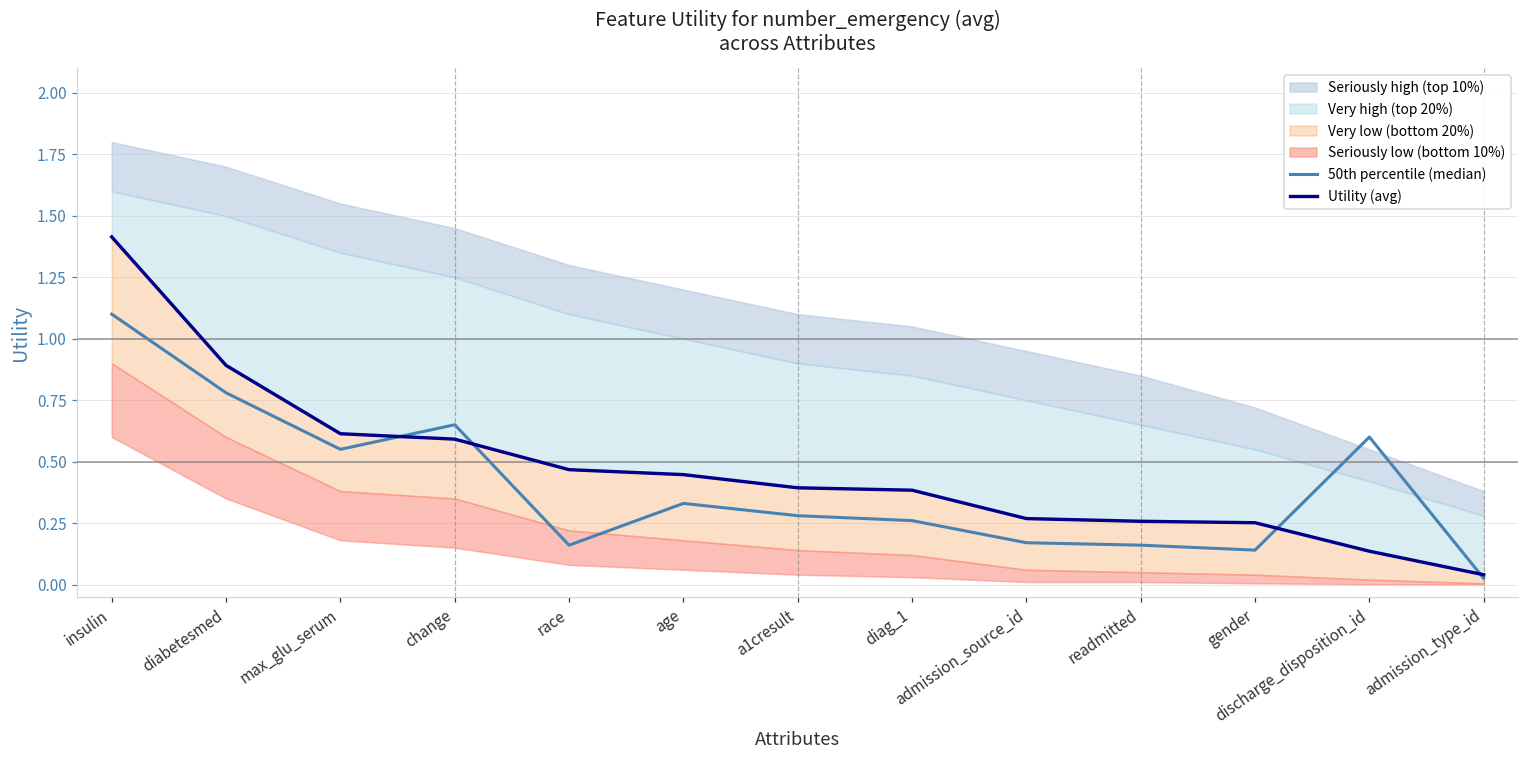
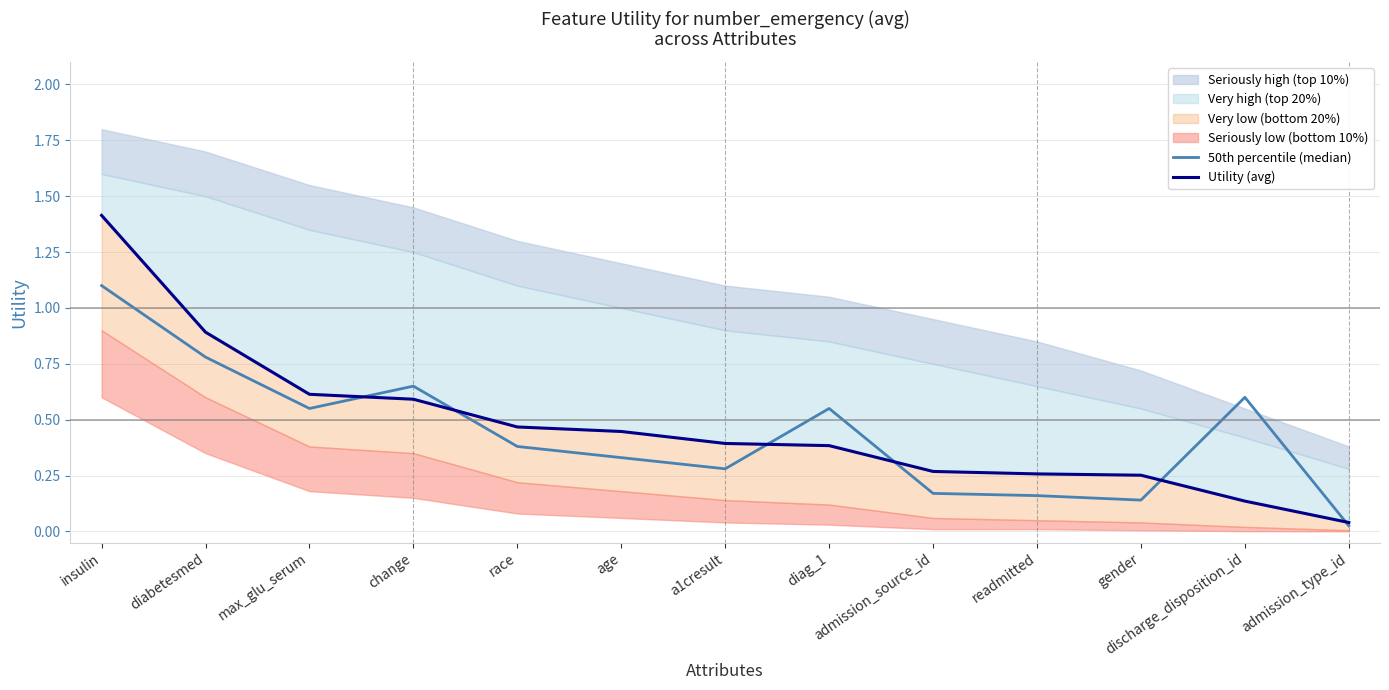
50th percentile (median), race: 0.16 -> 0.38
50th percentile (median), diag_1: 0.26 -> 0.55
